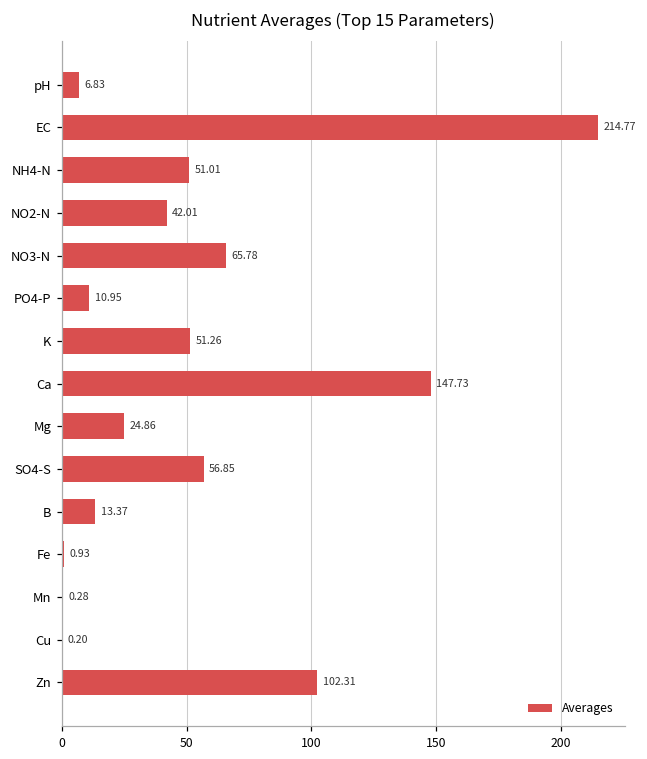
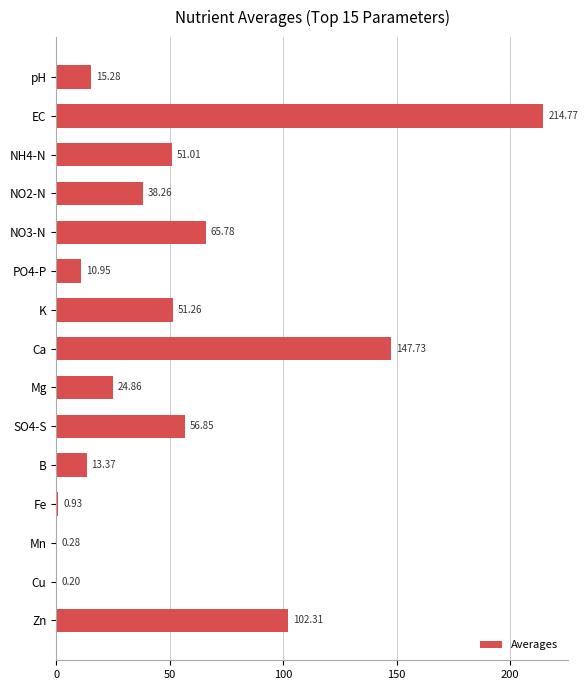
pH: 6.83 -> 15.28
NO2-N: 42.01 -> 38.26
